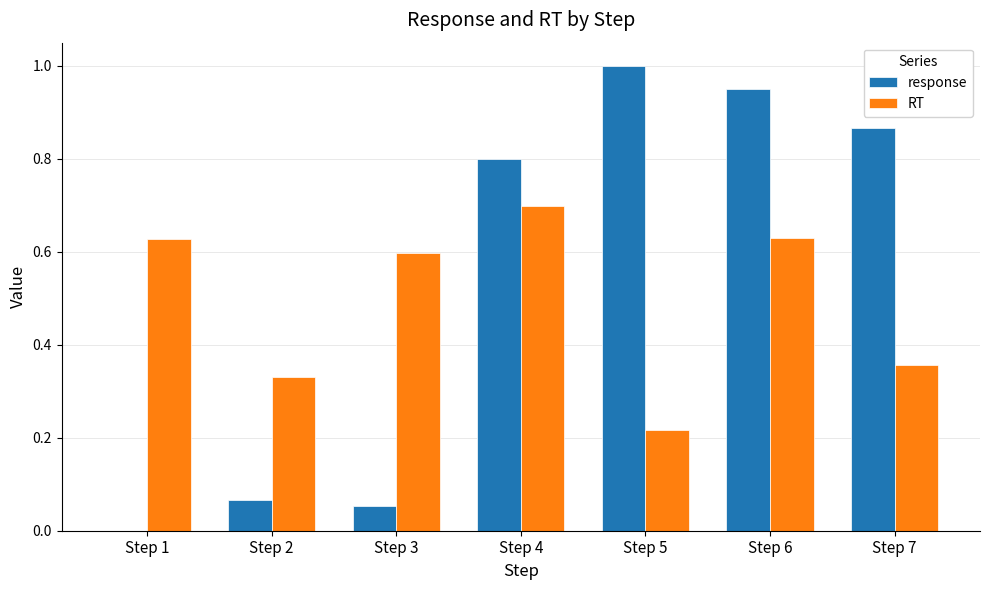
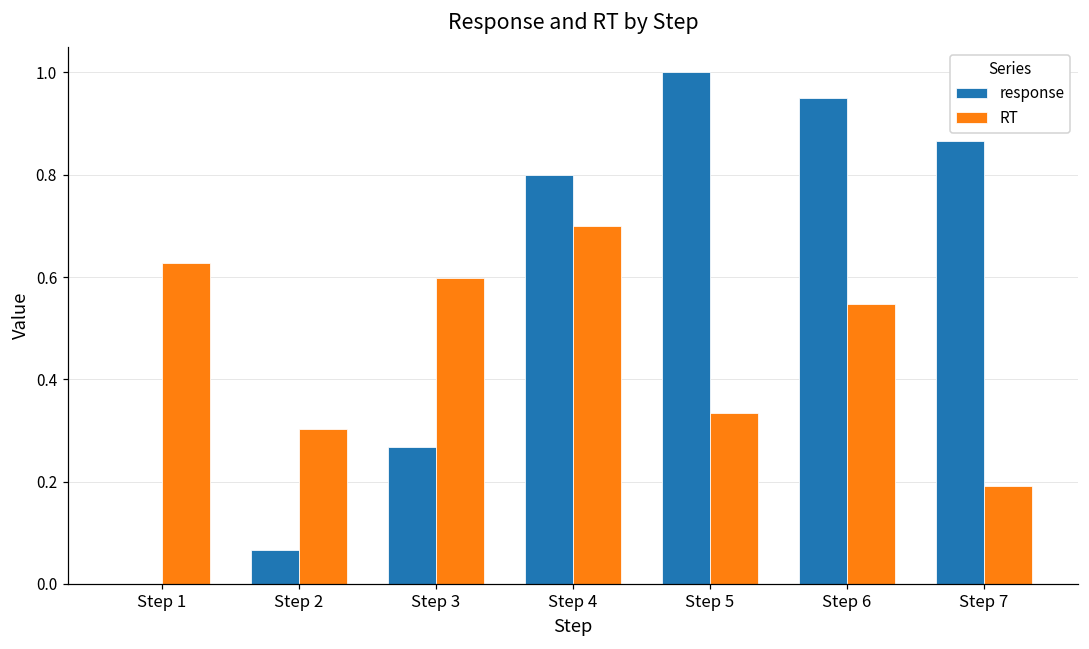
RT, Step 2: 0.33 -> 0.30
response, Step 3: 0.05 -> 0.27
RT, Step 5: 0.22 -> 0.33
RT, Step 6: 0.63 -> 0.55
RT, Step 7: 0.36 -> 0.19
